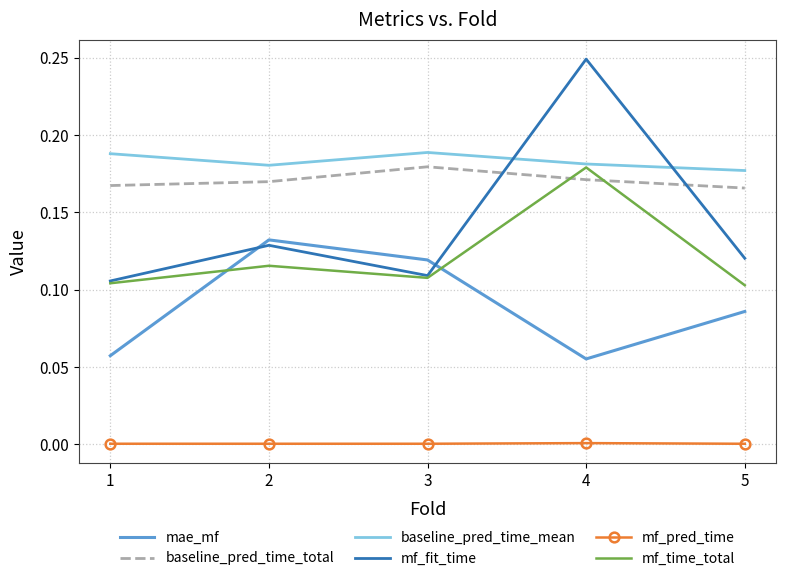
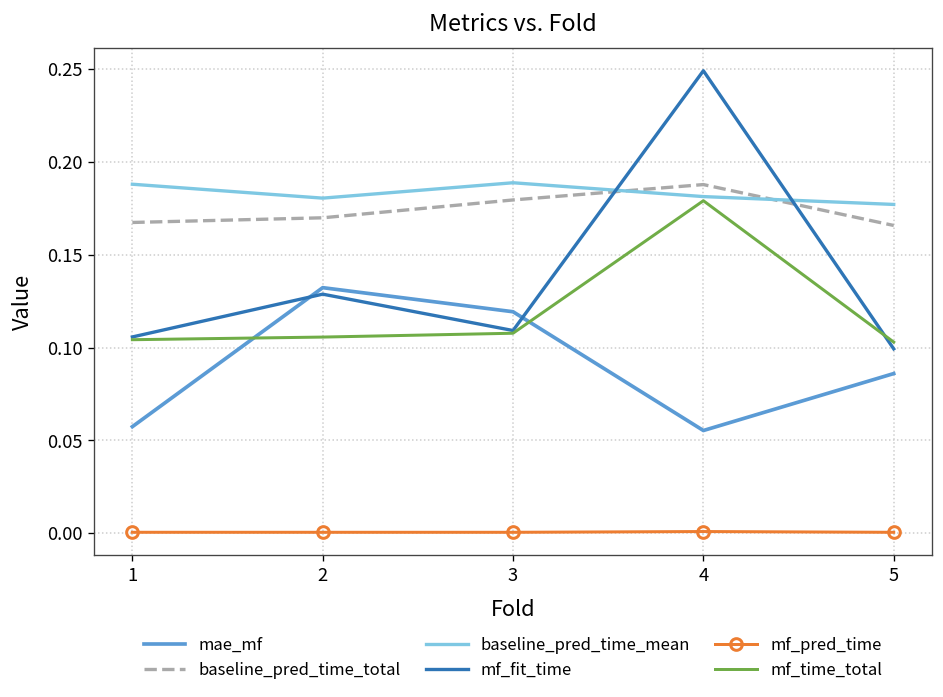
mf_time_total, 2: 0.116 -> 0.106
baseline_pred_time_total, 4: 0.171 -> 0.188
mf_fit_time, 5: 0.120 -> 0.099
